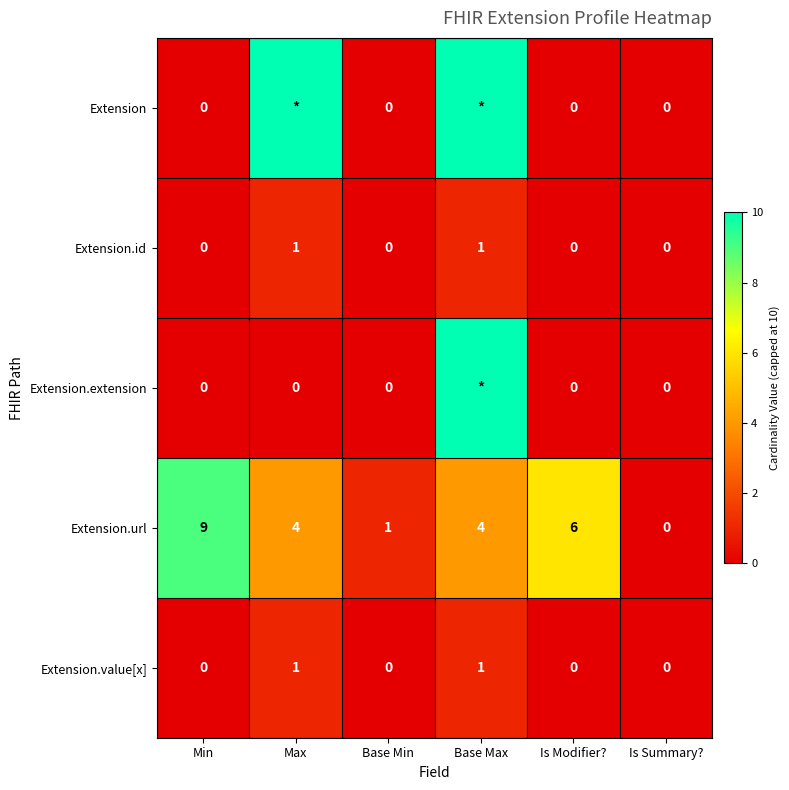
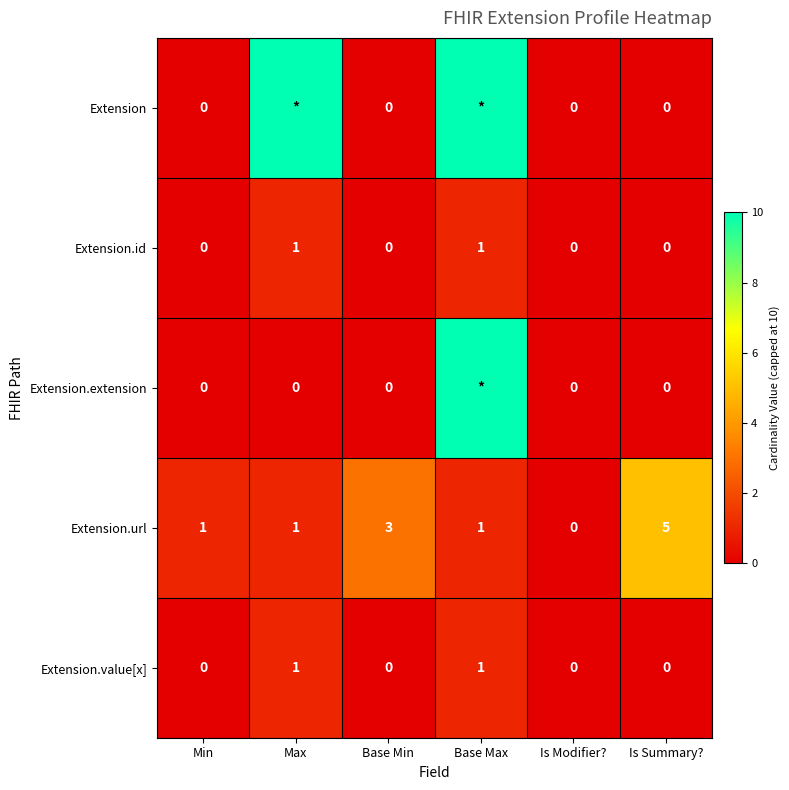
Extension.url, Min: 9 -> 1
Extension.url, Max: 4 -> 1
Extension.url, Base Min: 1 -> 3
Extension.url, Base Max: 4 -> 1
Extension.url, Is Modifier?: 6 -> 0
Extension.url, Is Summary?: 0 -> 5
